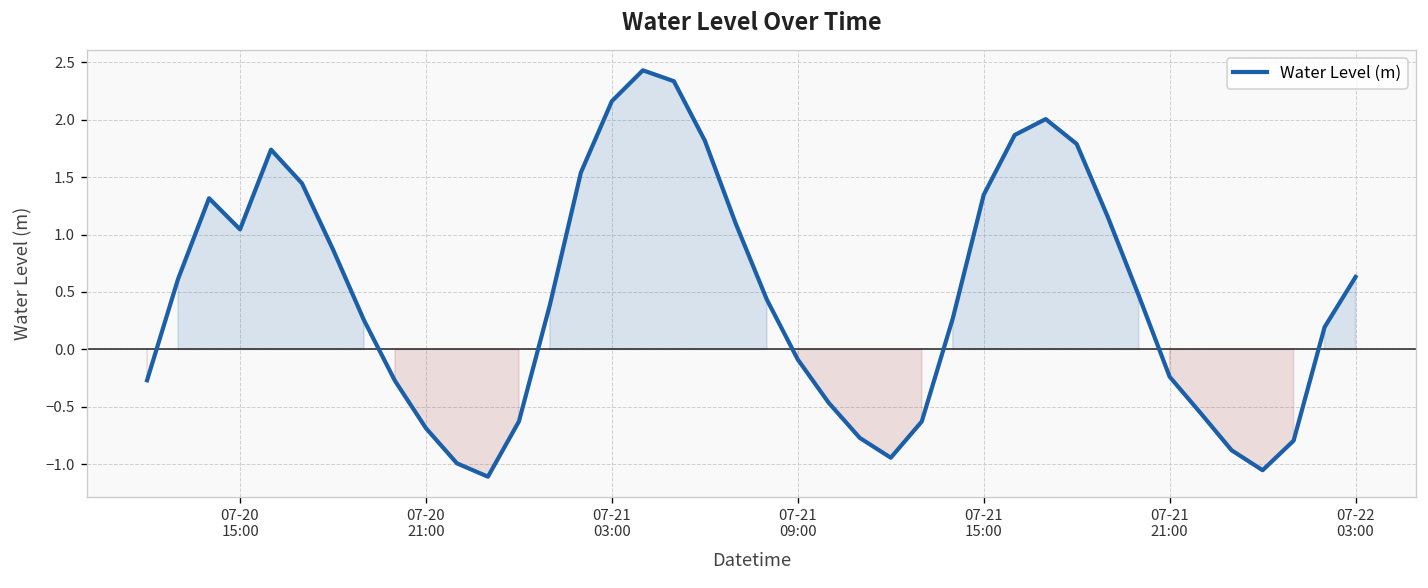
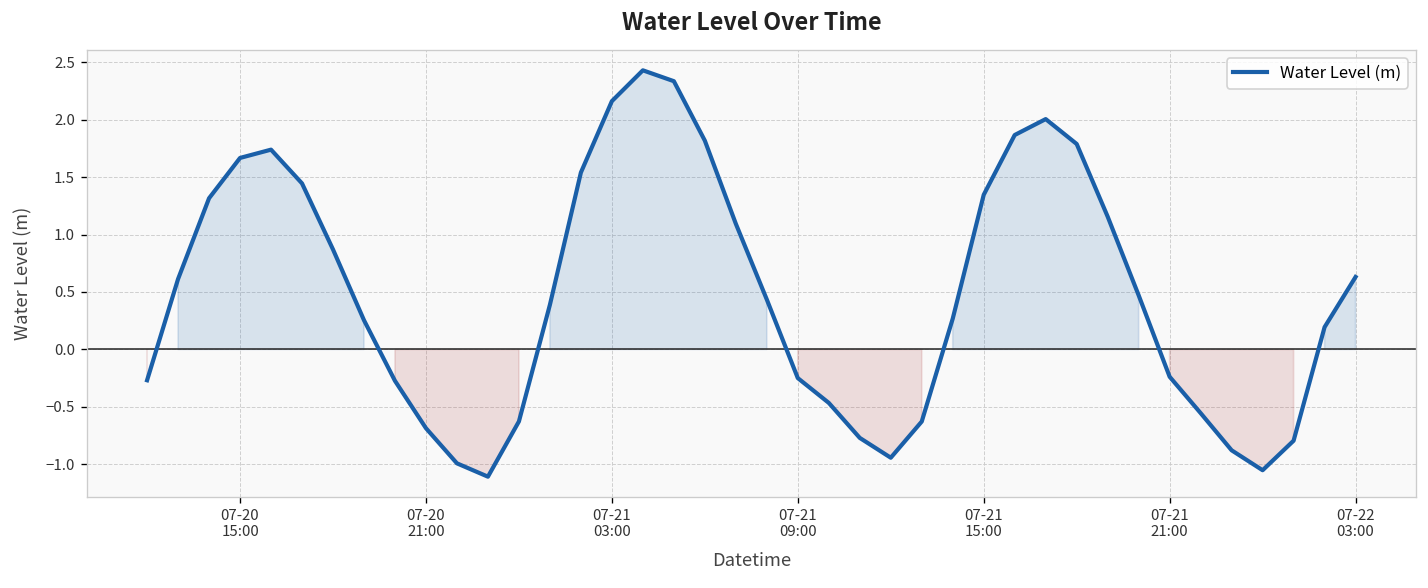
07-20 15:00: 1.0 -> 1.7
07-21 09:00: -0.1 -> -0.2
